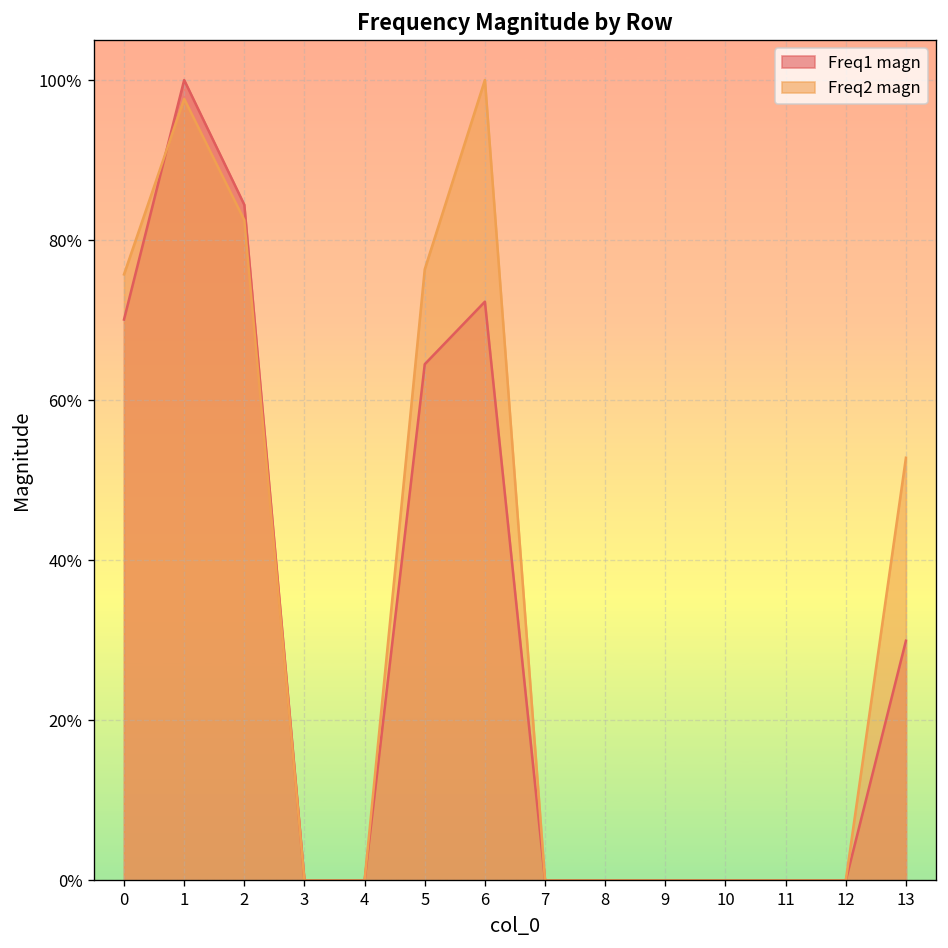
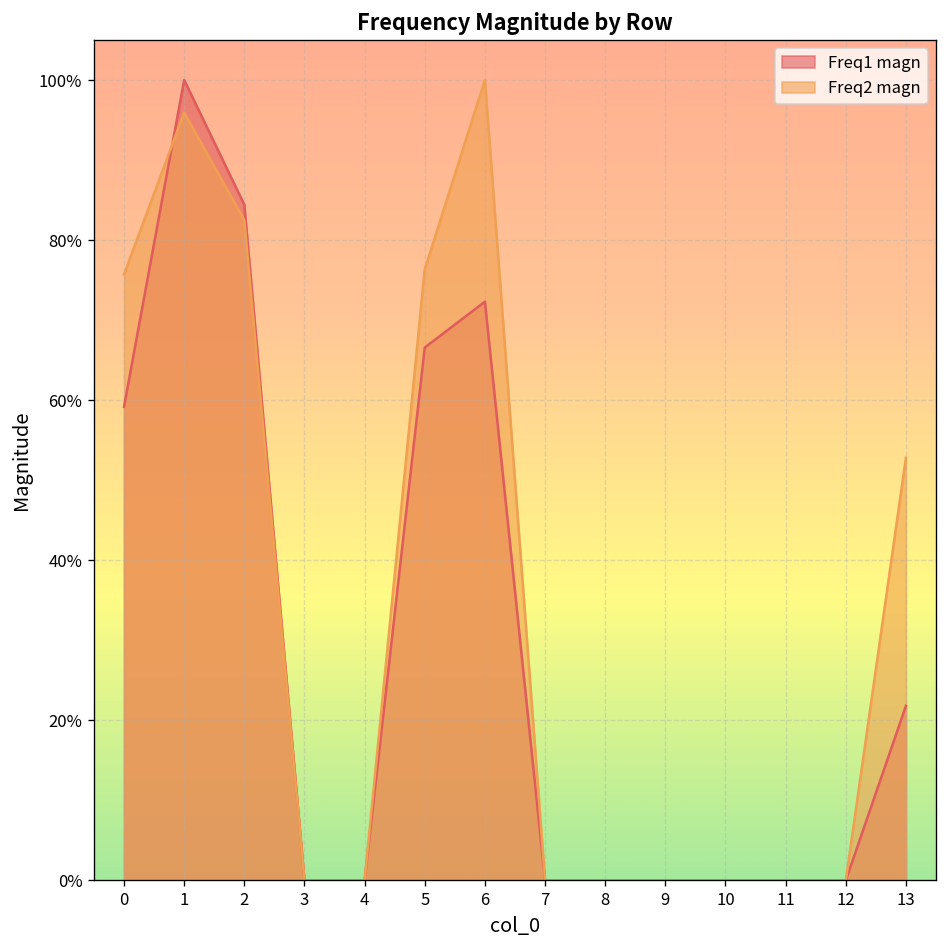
Freq1 magn, 0: 70% -> 59%
Freq2 magn, 1: 98% -> 96%
Freq1 magn, 5: 64% -> 67%
Freq1 magn, 13: 30% -> 22%
